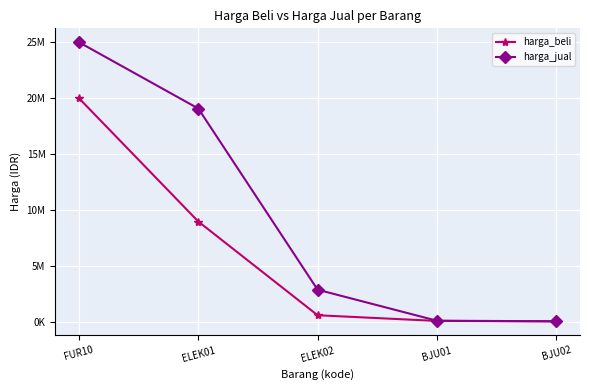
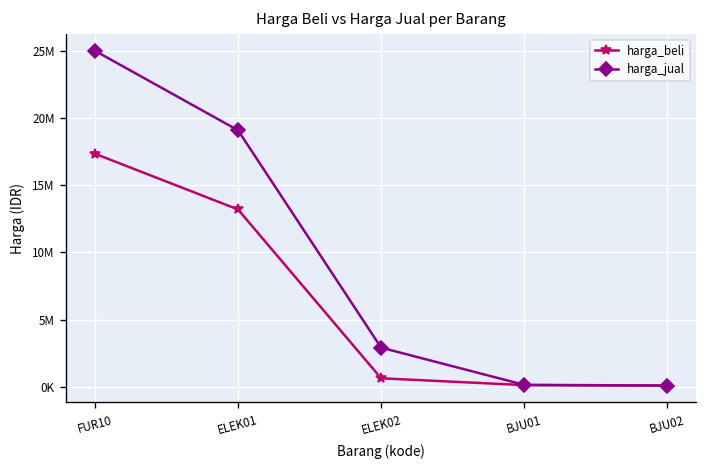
harga_beli, FUR10: 20000000 -> 17300000
harga_beli, ELEK01: 9000000 -> 13200000
